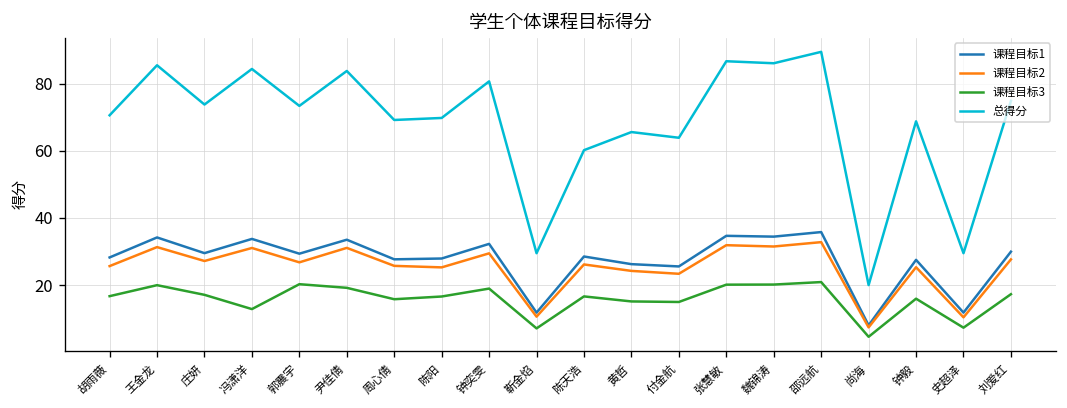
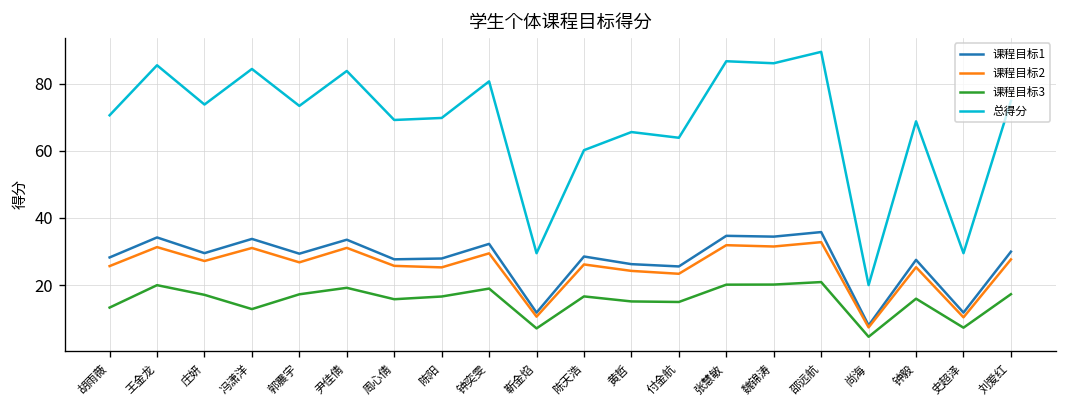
课程目标3, 胡雨薇: 17 -> 13
课程目标3, 郭震宇: 20 -> 17
